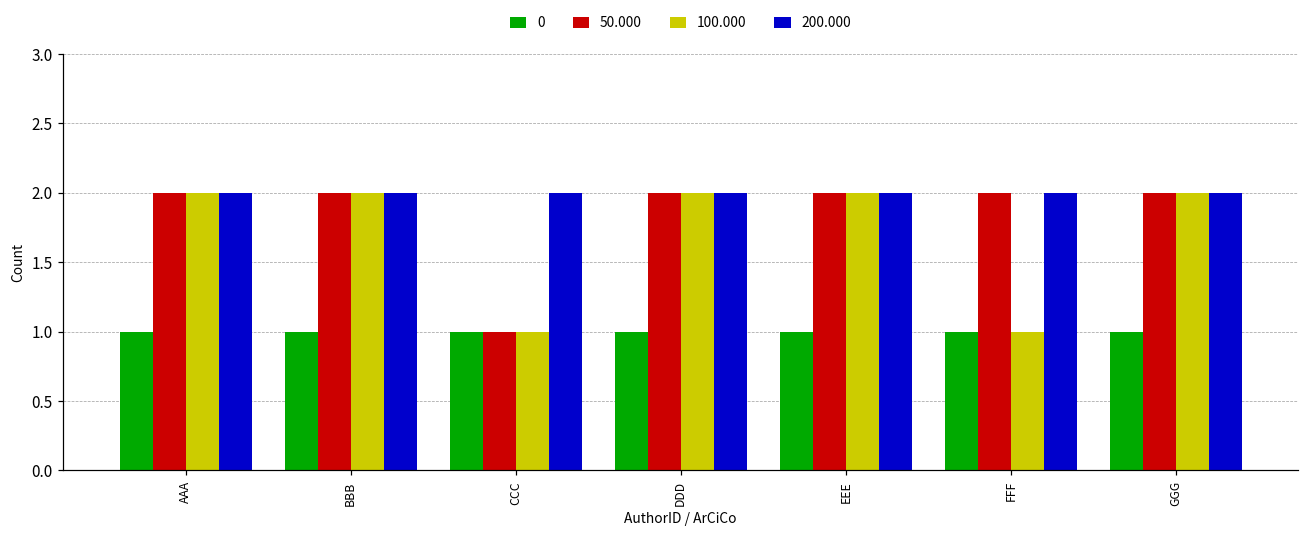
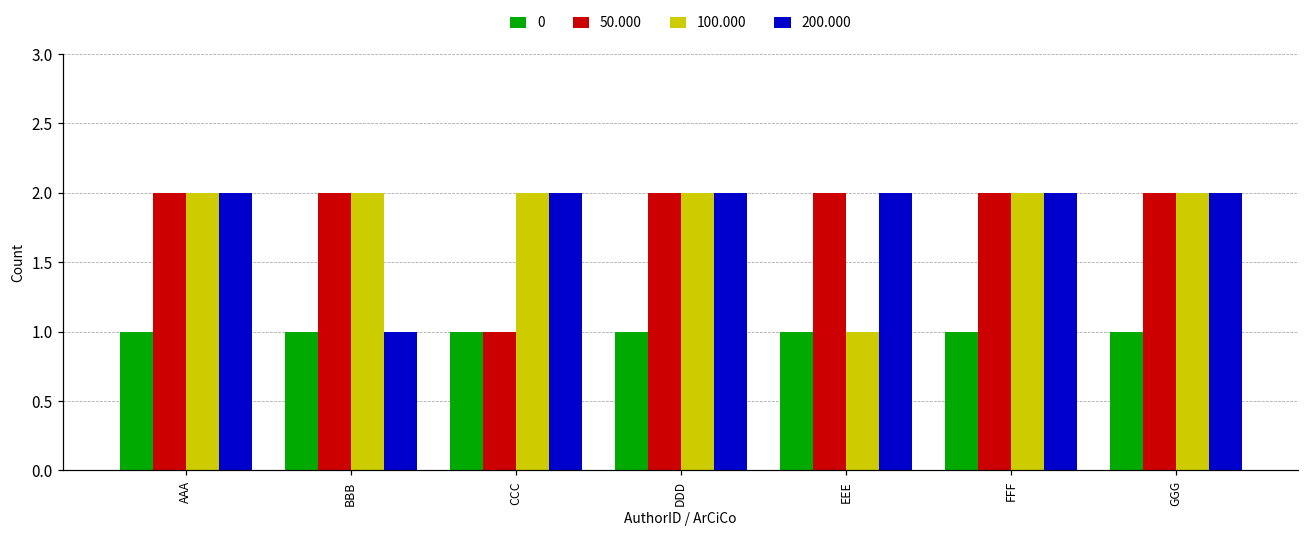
200.000, BBB: 2 -> 1
100.000, CCC: 1 -> 2
100.000, EEE: 2 -> 1
100.000, FFF: 1 -> 2
